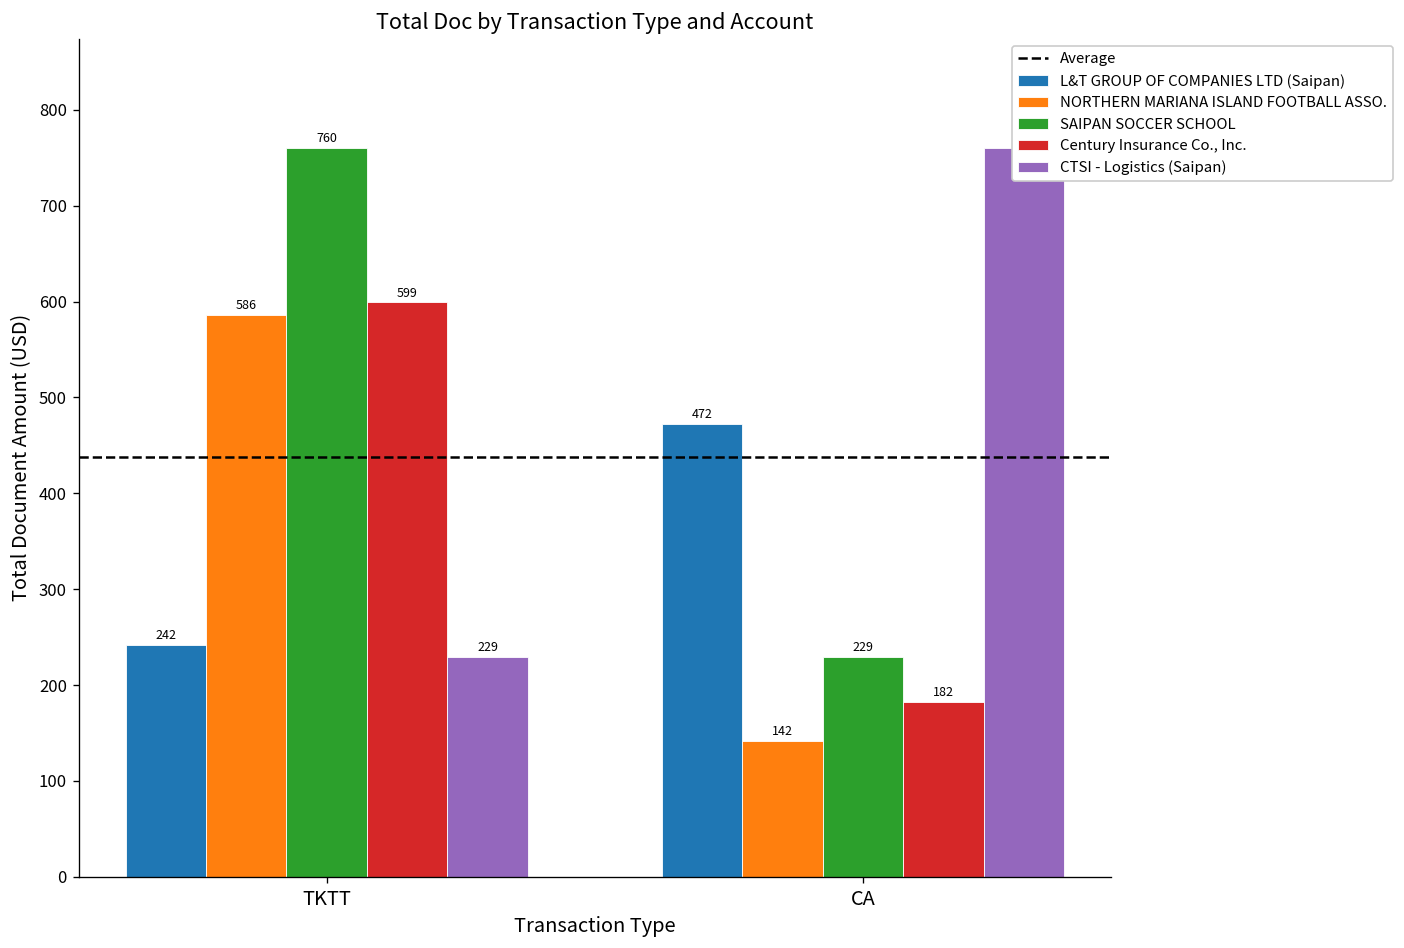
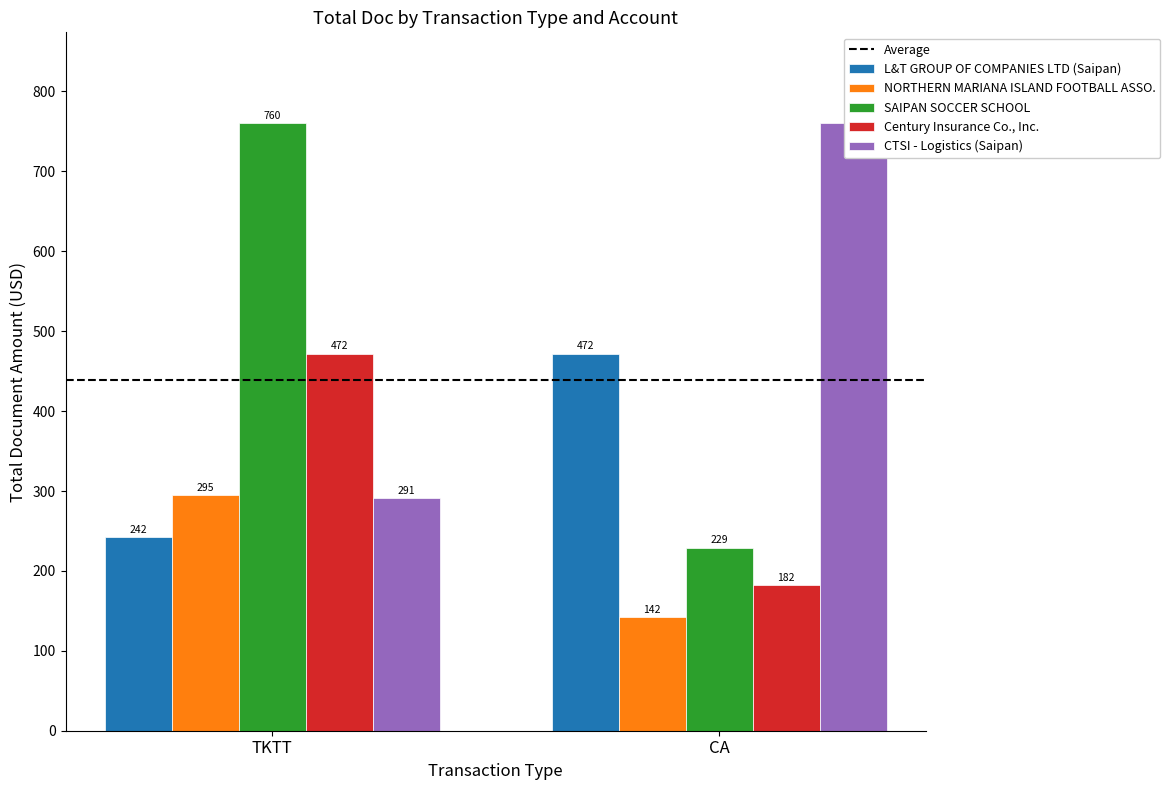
NORTHERN MARIANA ISLAND FOOTBALL ASSO., TKTT: 586 -> 295
Century Insurance Co., Inc., TKTT: 599 -> 472
CTSI - Logistics (Saipan), TKTT: 229 -> 291
